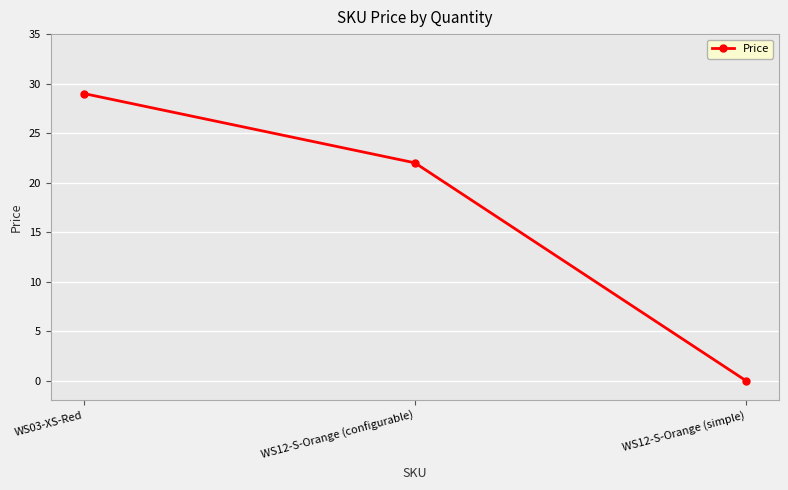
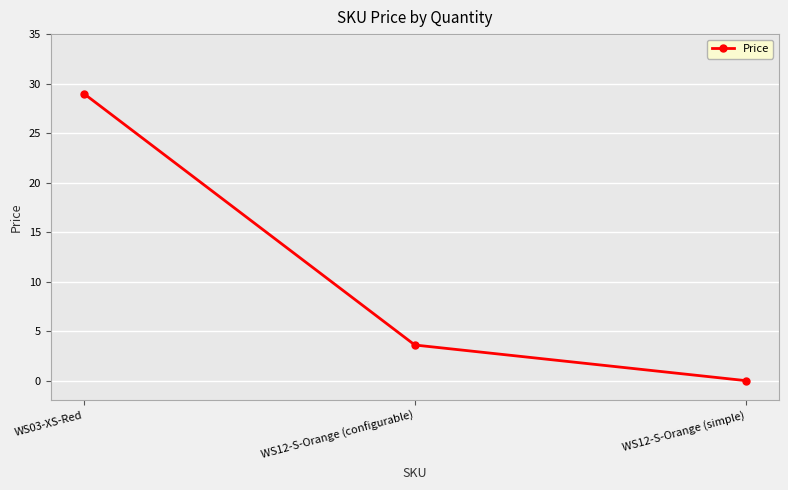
WS12-S-Orange (configurable): 22 -> 4
